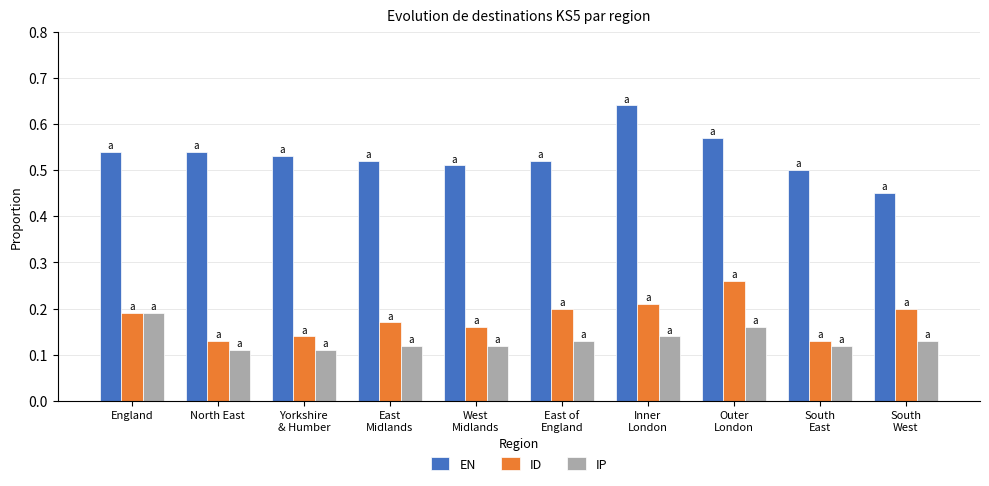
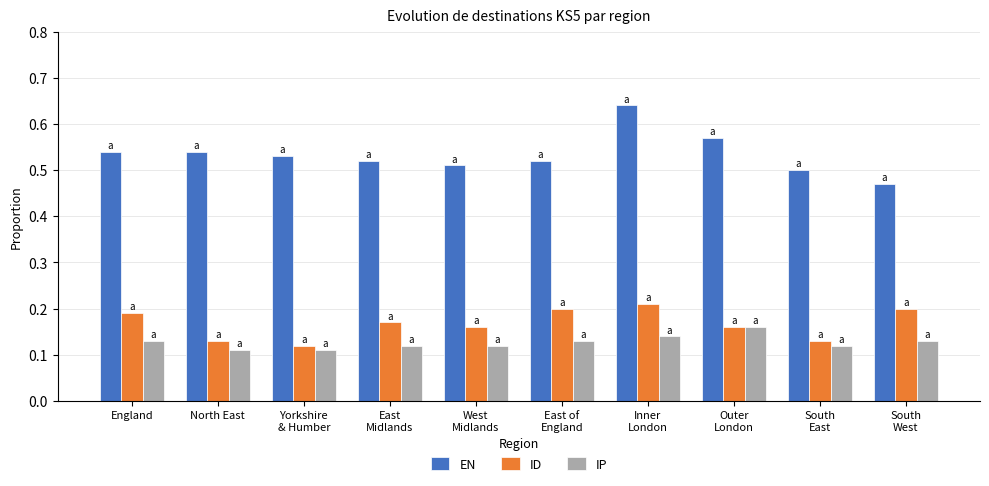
IP, England: 0.19 -> 0.13
ID, Yorkshire & Humber: 0.14 -> 0.12
ID, Outer London: 0.26 -> 0.16
EN, South West: 0.45 -> 0.47
